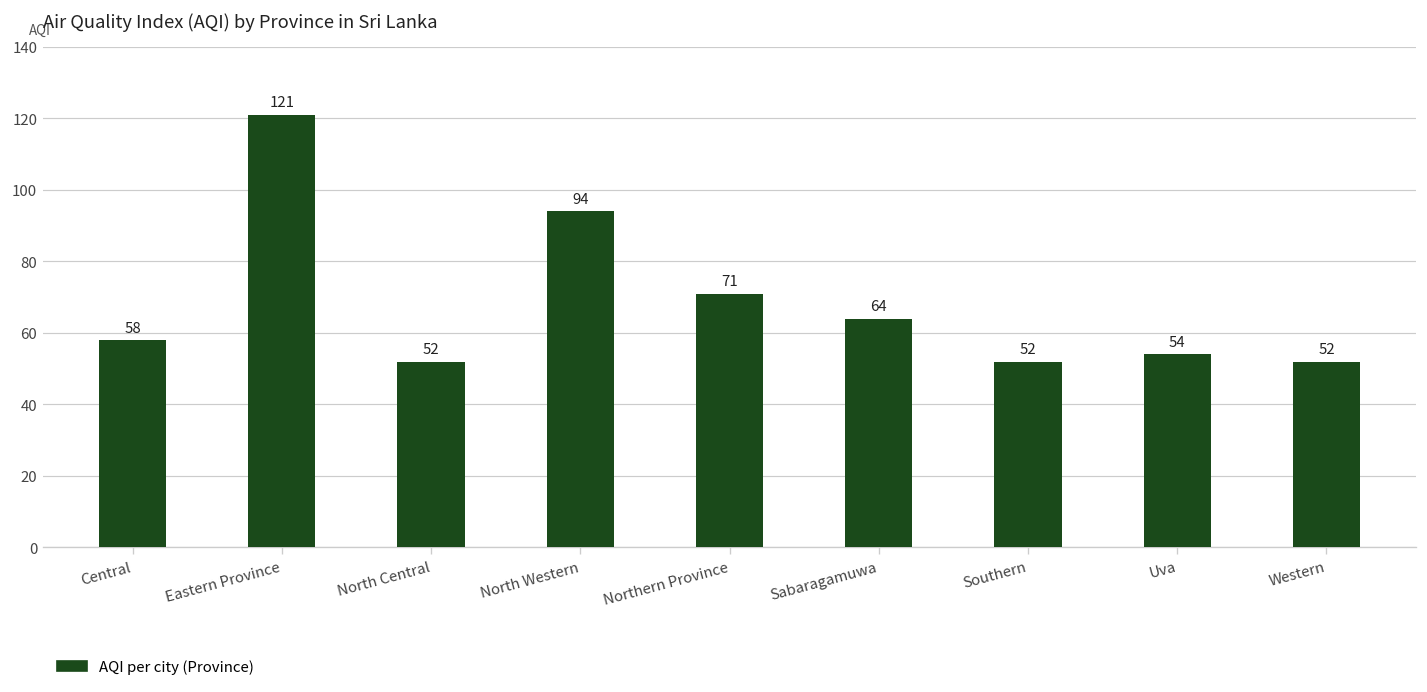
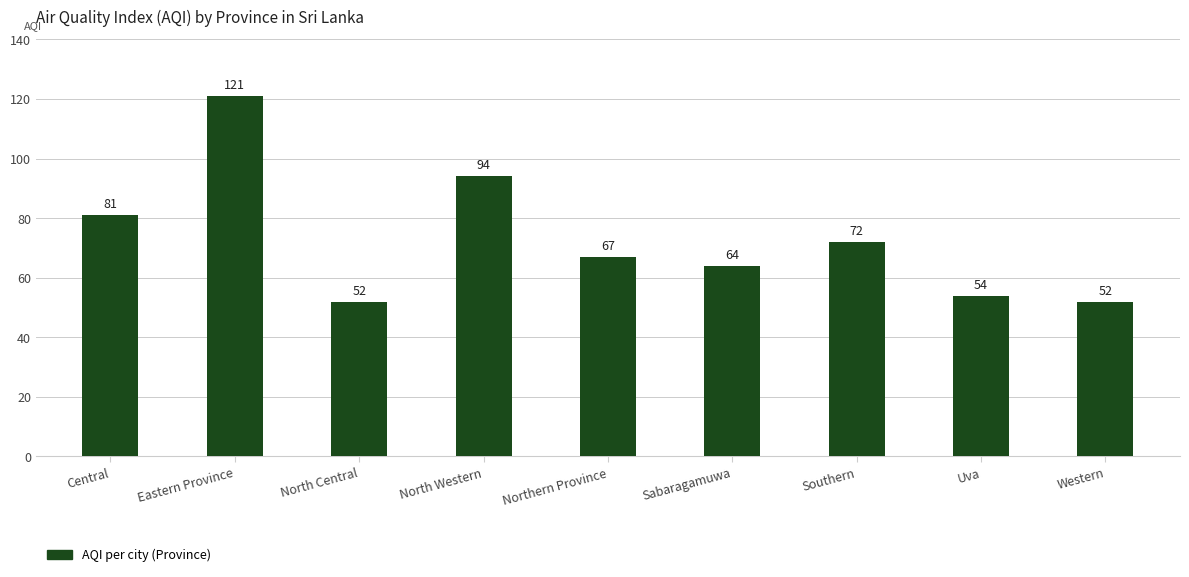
Central: 58 -> 81
Northern Province: 71 -> 67
Southern: 52 -> 72
